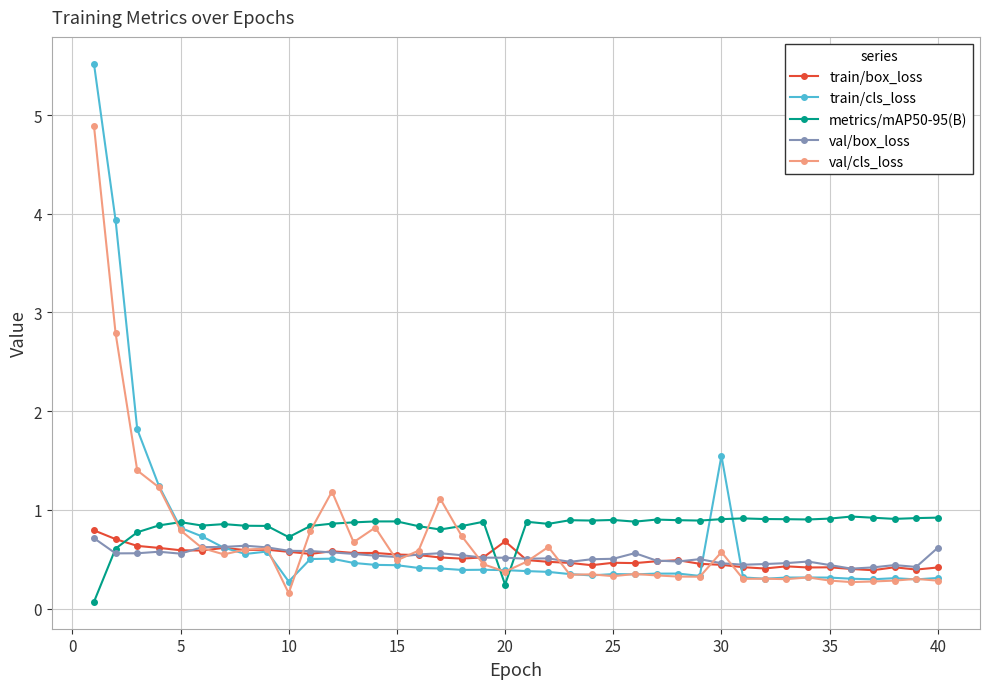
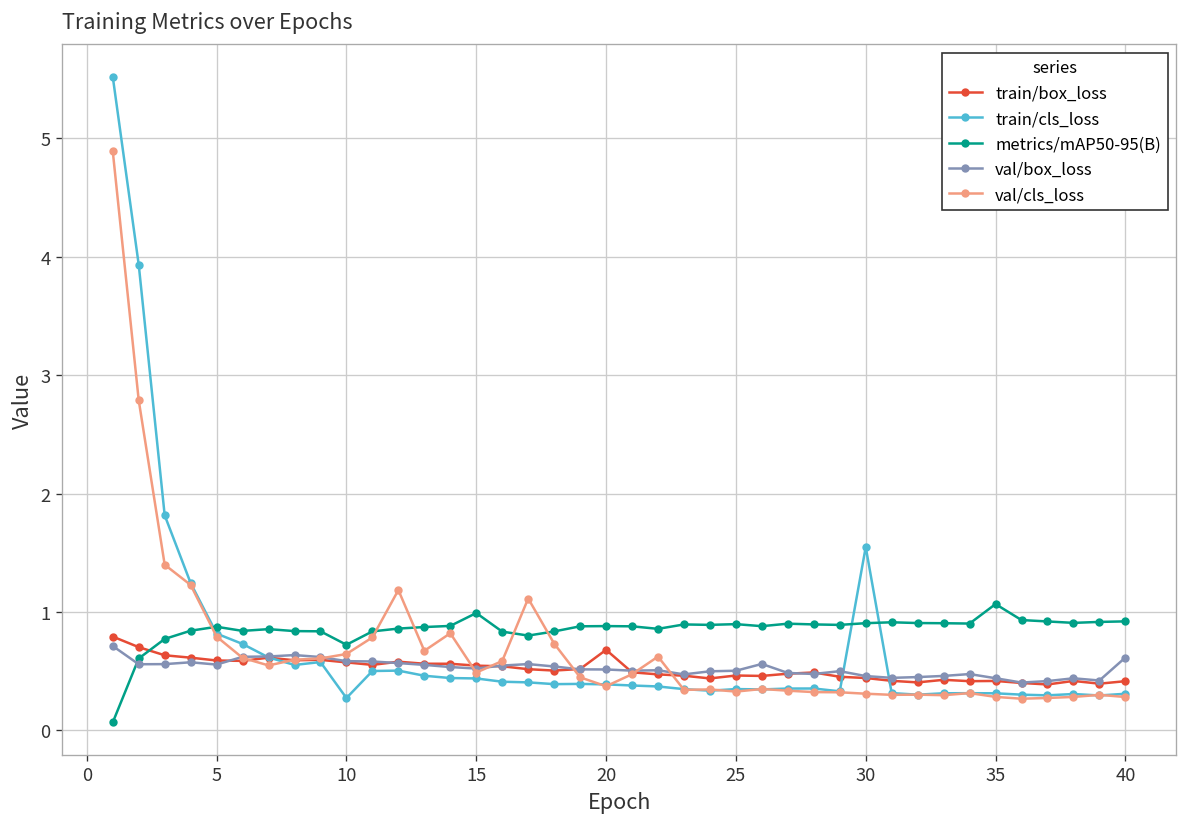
val/cls_loss, 10: 0.2 -> 0.6
metrics/mAP50-95(B), 15: 0.9 -> 1.0
metrics/mAP50-95(B), 20: 0.2 -> 0.9
val/cls_loss, 30: 0.6 -> 0.3
metrics/mAP50-95(B), 35: 0.9 -> 1.1
